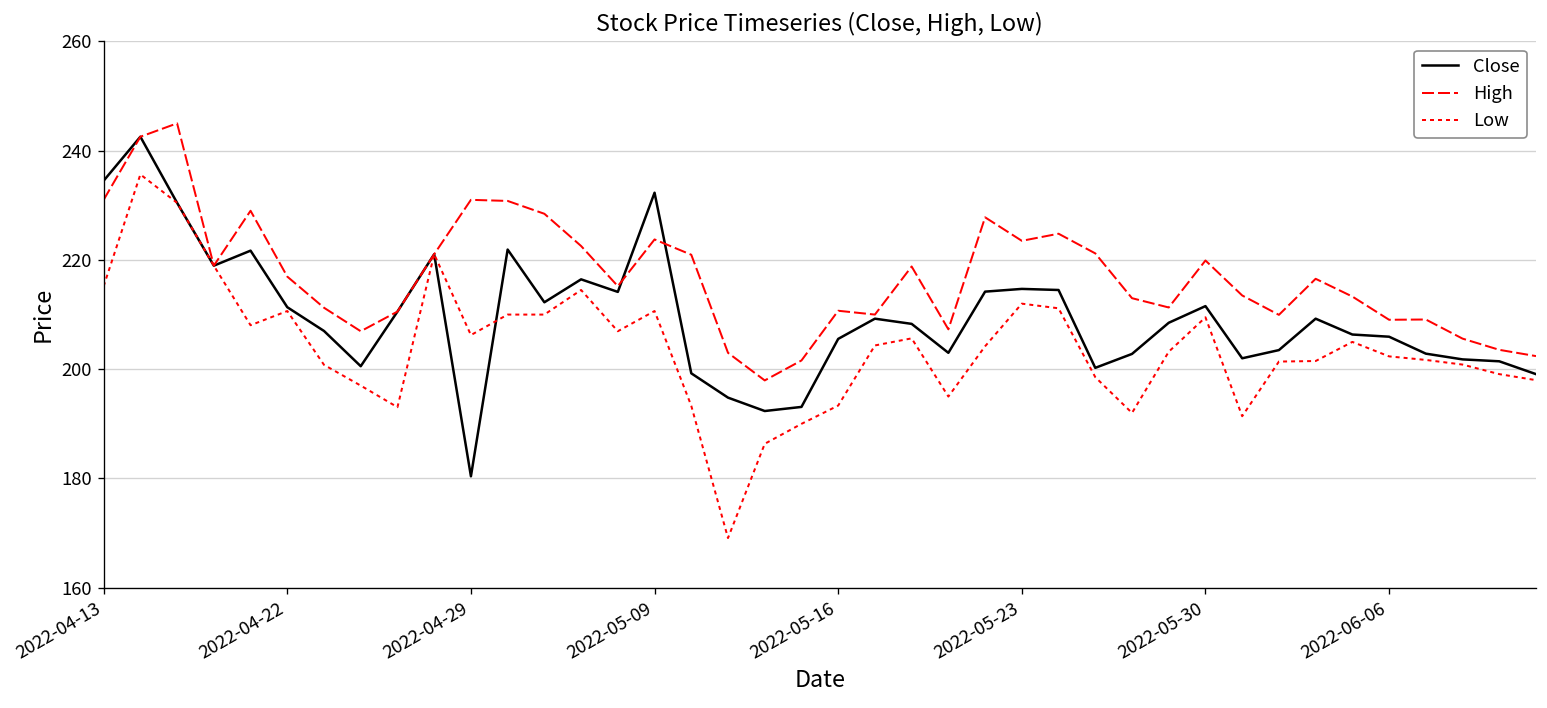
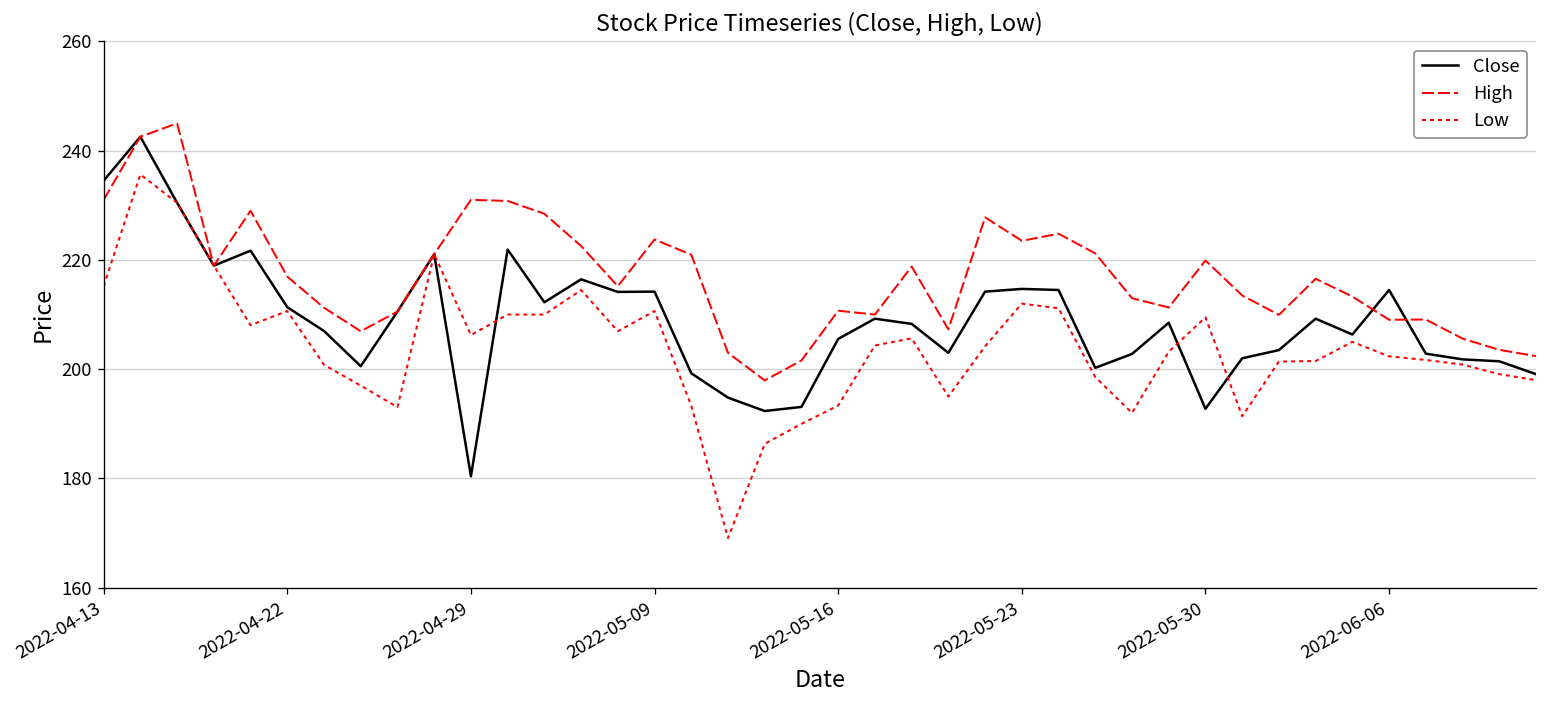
Close, 2022-05-09: 232 -> 214
Close, 2022-05-30: 212 -> 193
Close, 2022-06-06: 206 -> 215
